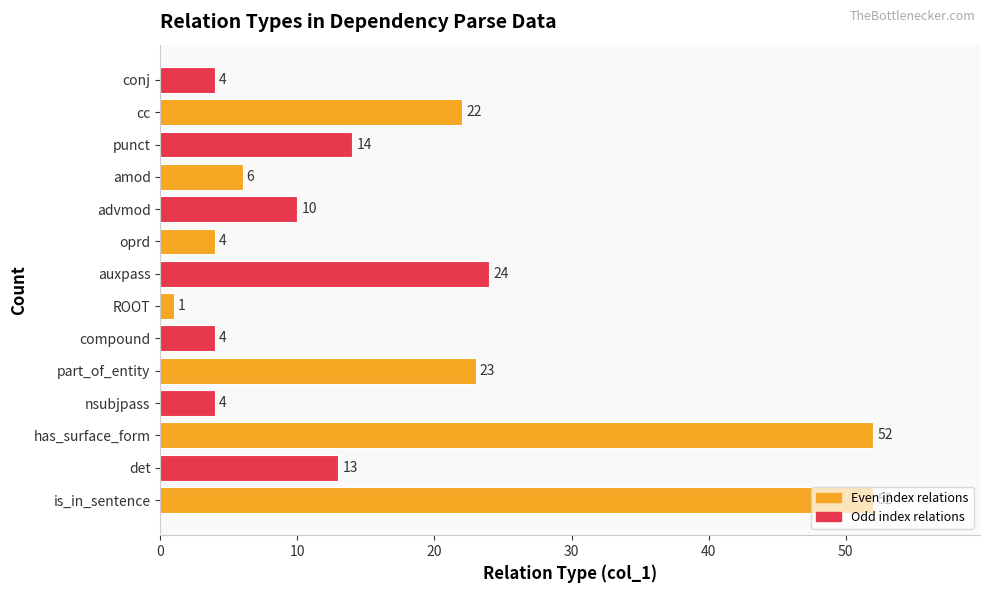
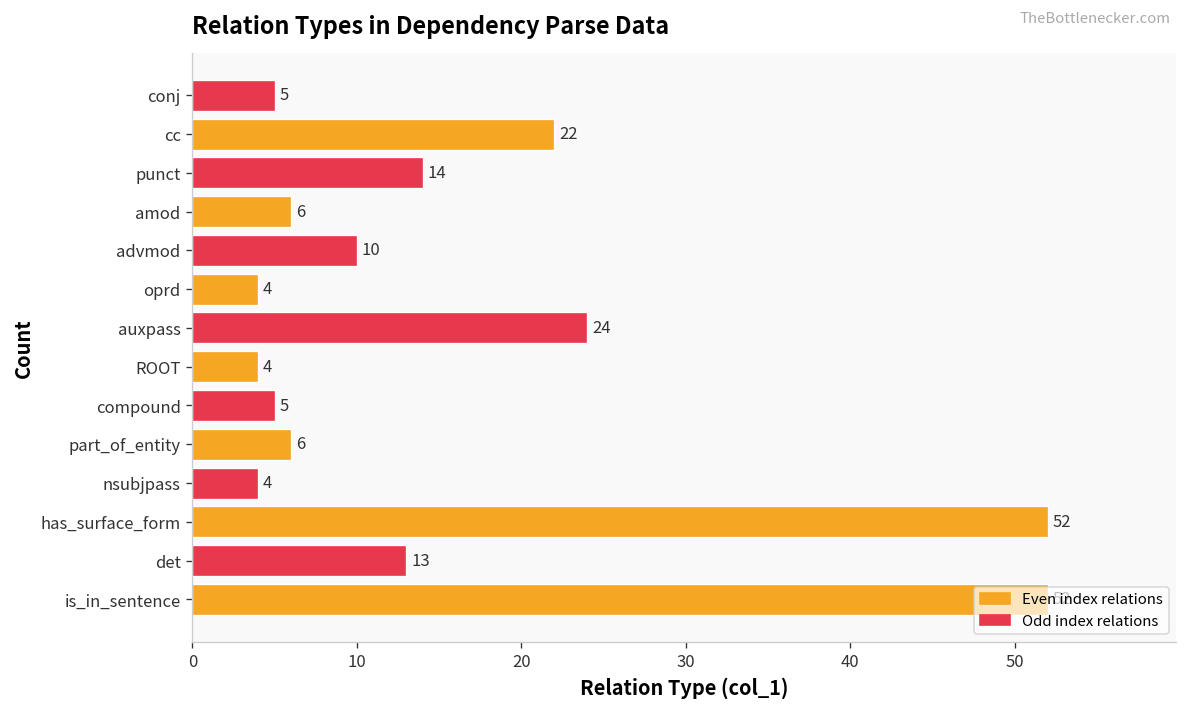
conj: 4 -> 5
ROOT: 1 -> 4
compound: 4 -> 5
part_of_entity: 23 -> 6
